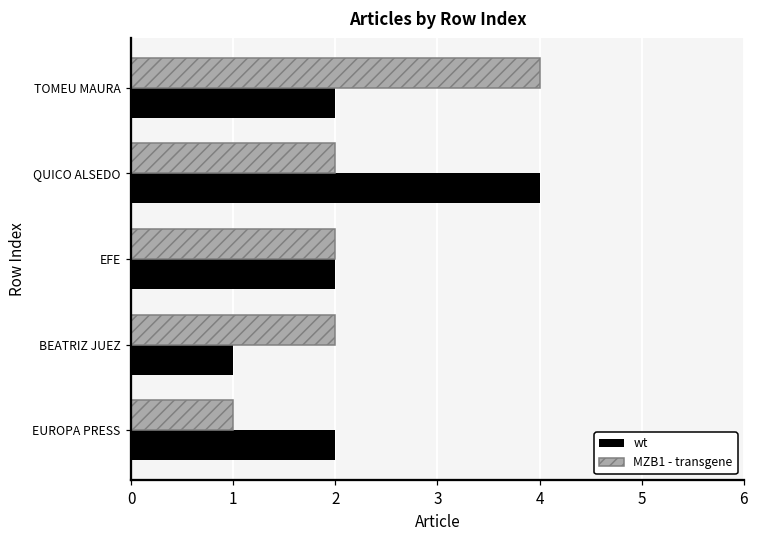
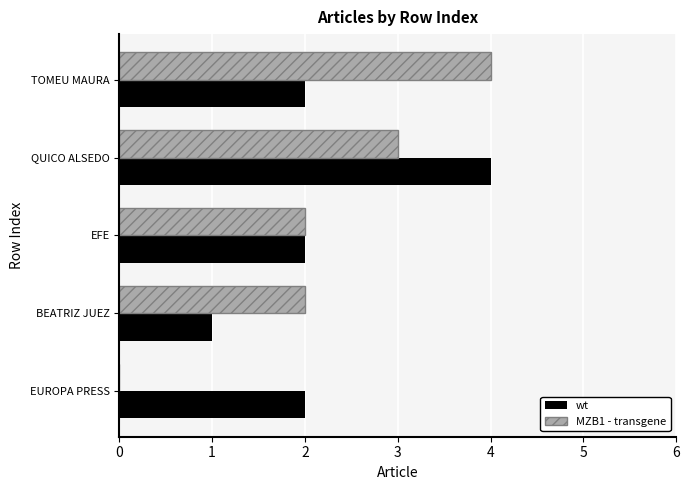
MZB1 - transgene, QUICO ALSEDO: 2 -> 3
MZB1 - transgene, EUROPA PRESS: 1 -> 0
